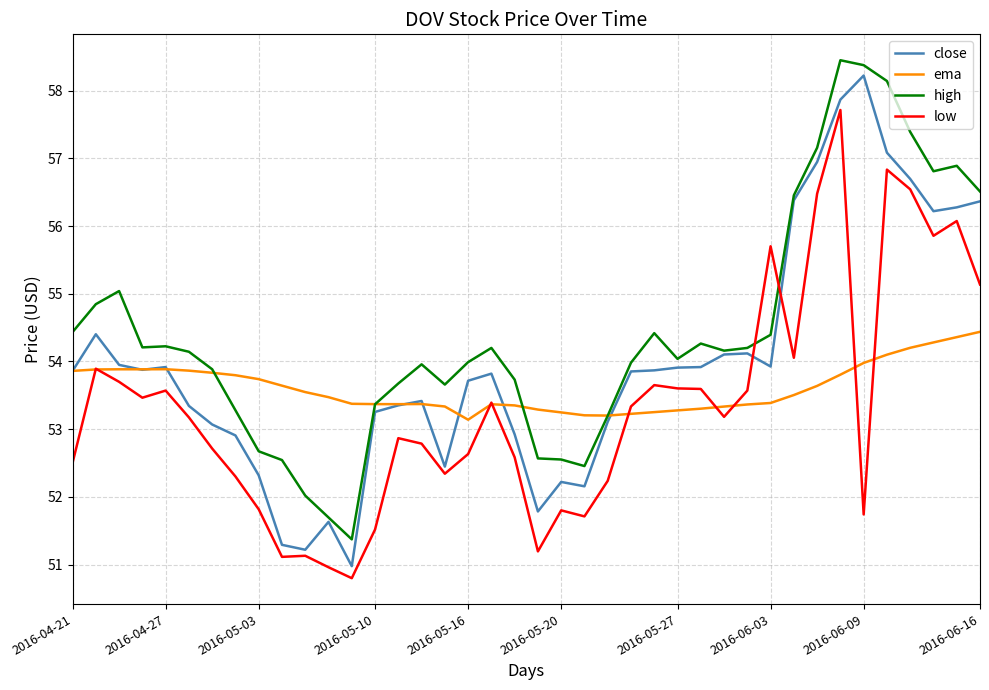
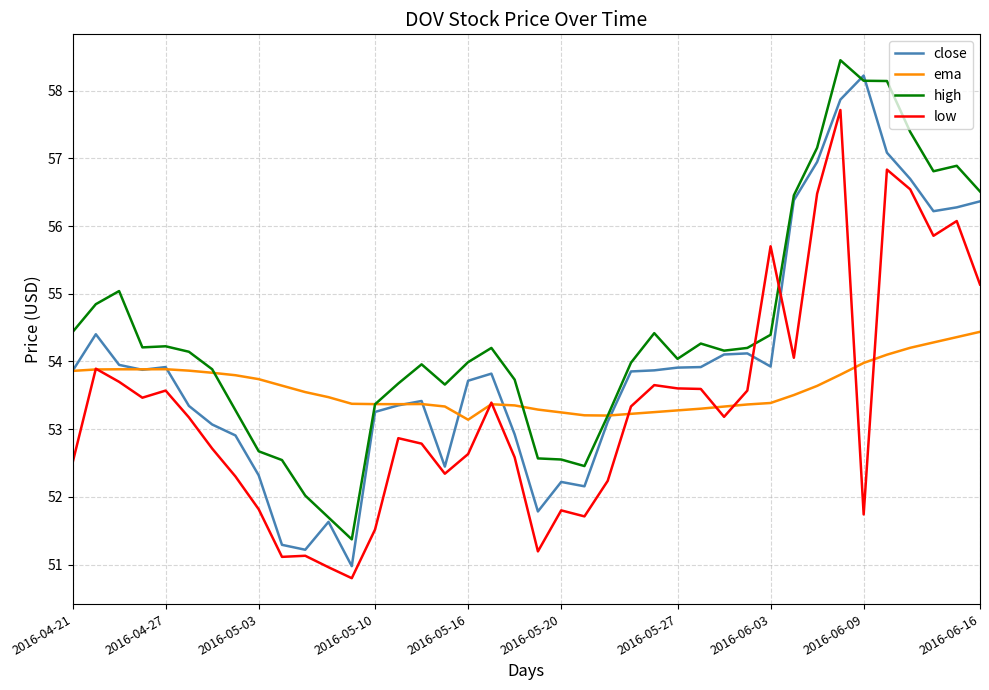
high, 2016-06-09: 58.4 -> 58.1
